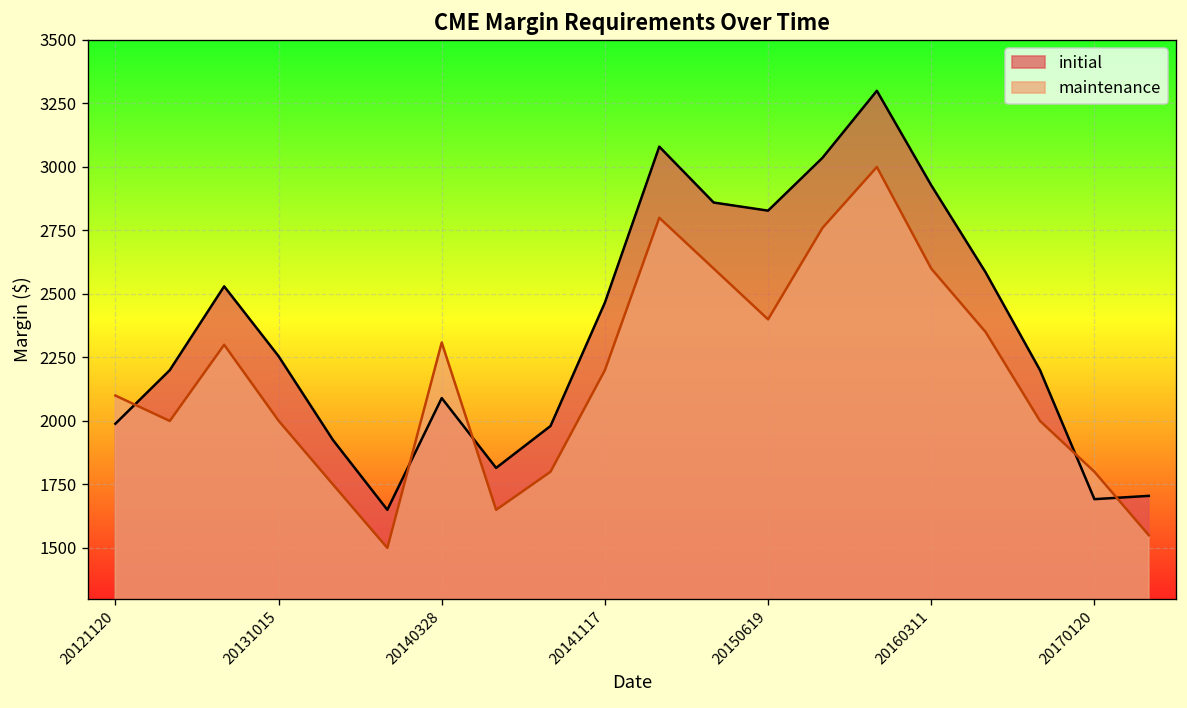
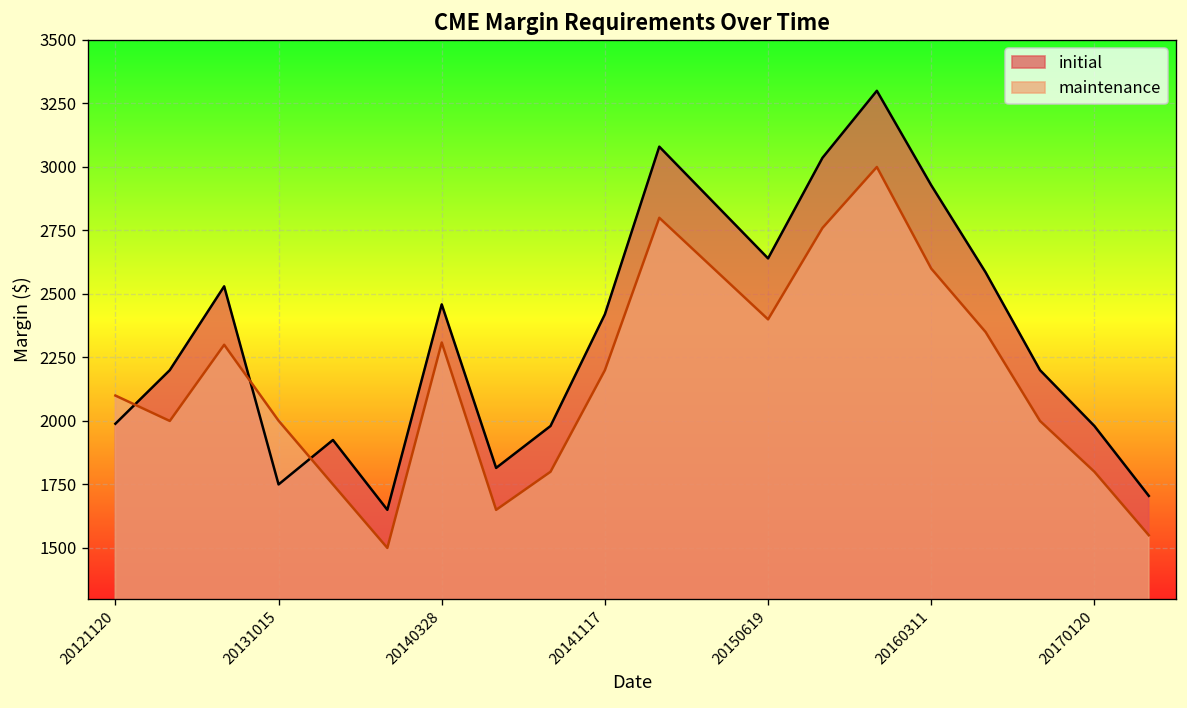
initial, 20131015: 2260 -> 1750
initial, 20140328: 2090 -> 2460
initial, 20141117: 2470 -> 2420
initial, 20150619: 2830 -> 2640
initial, 20170120: 1690 -> 1980
